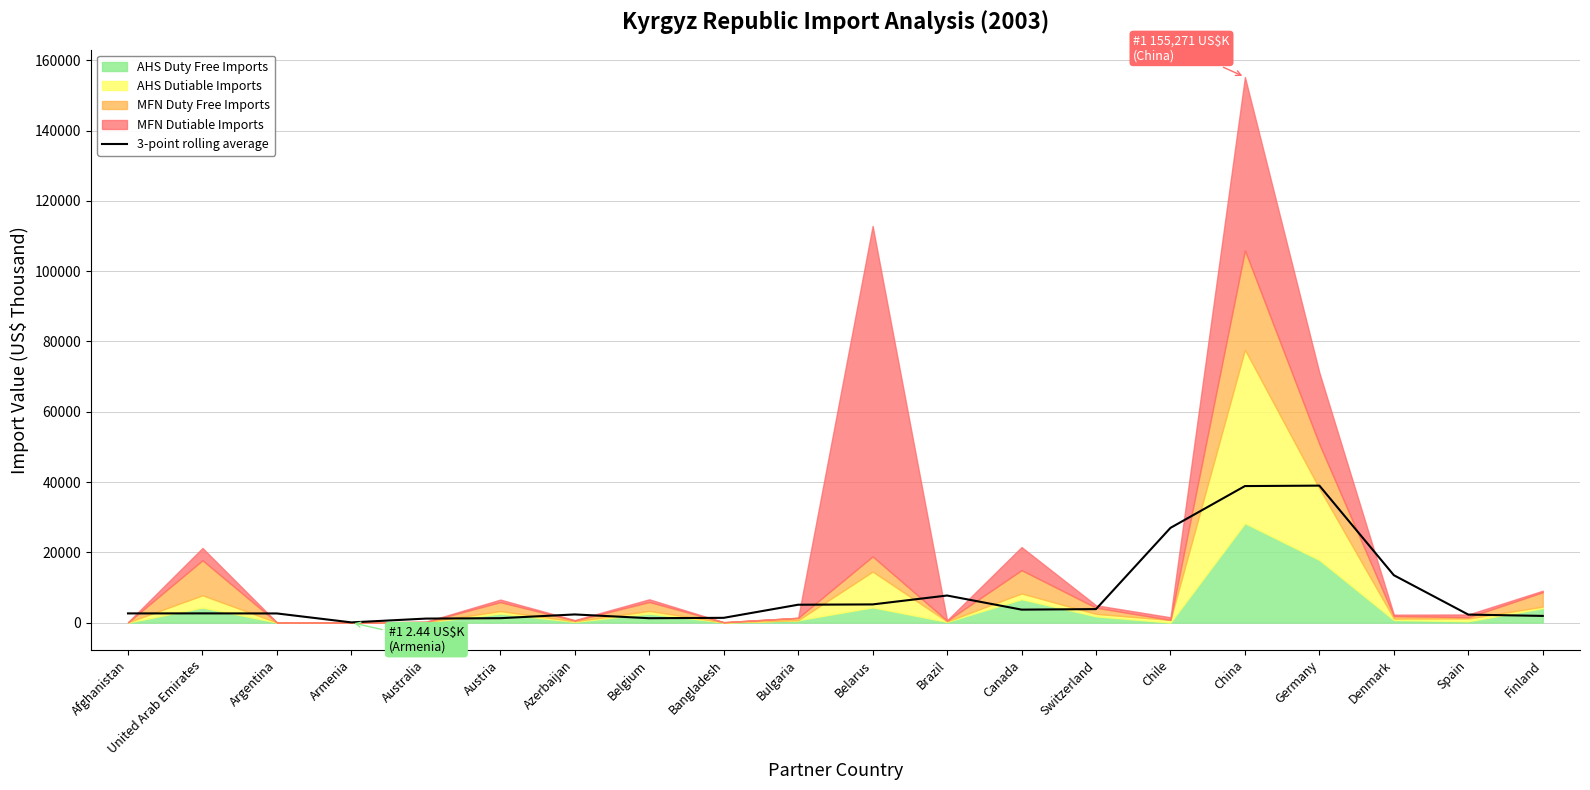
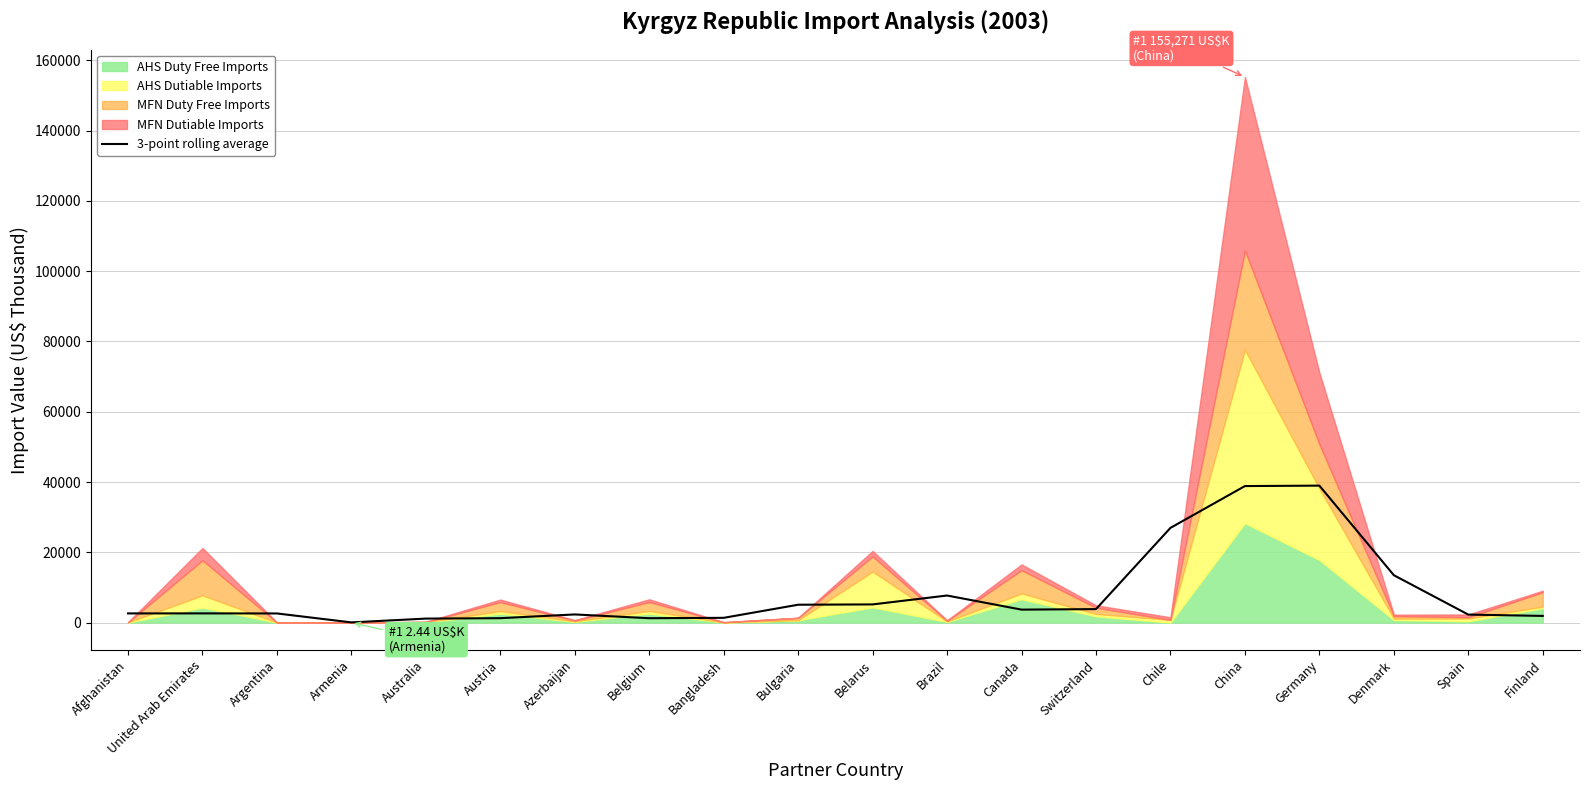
MFN Dutiable Imports, Belarus: 94000 -> 2000
MFN Dutiable Imports, Canada: 7000 -> 2000
